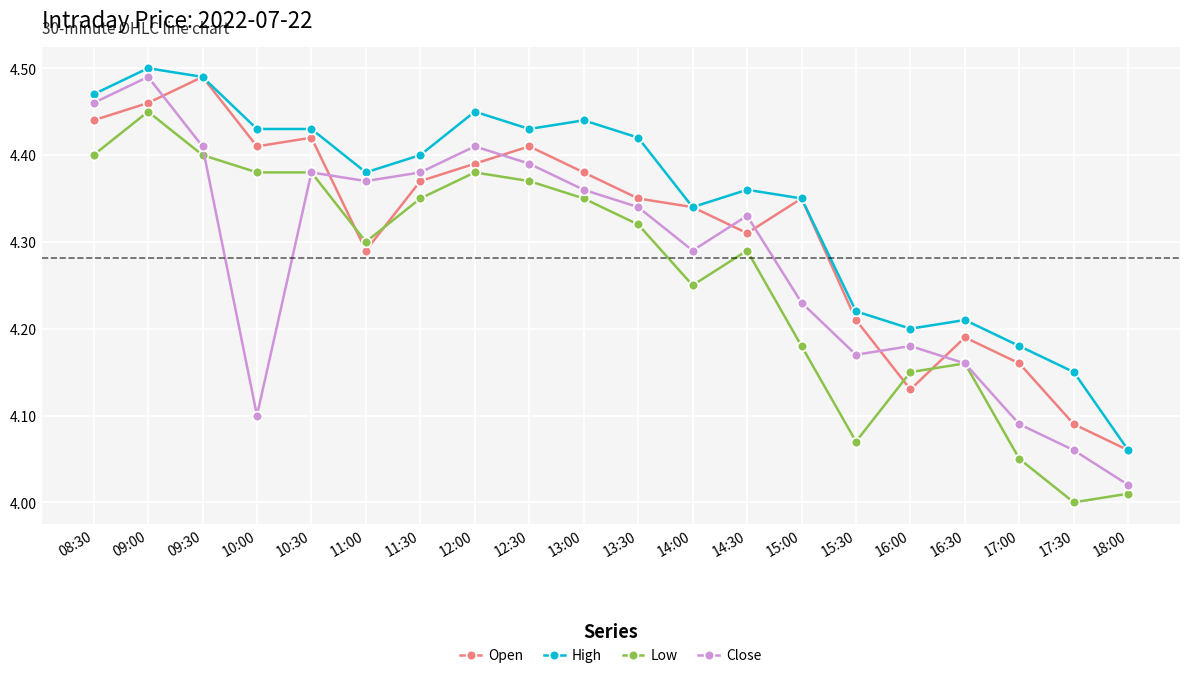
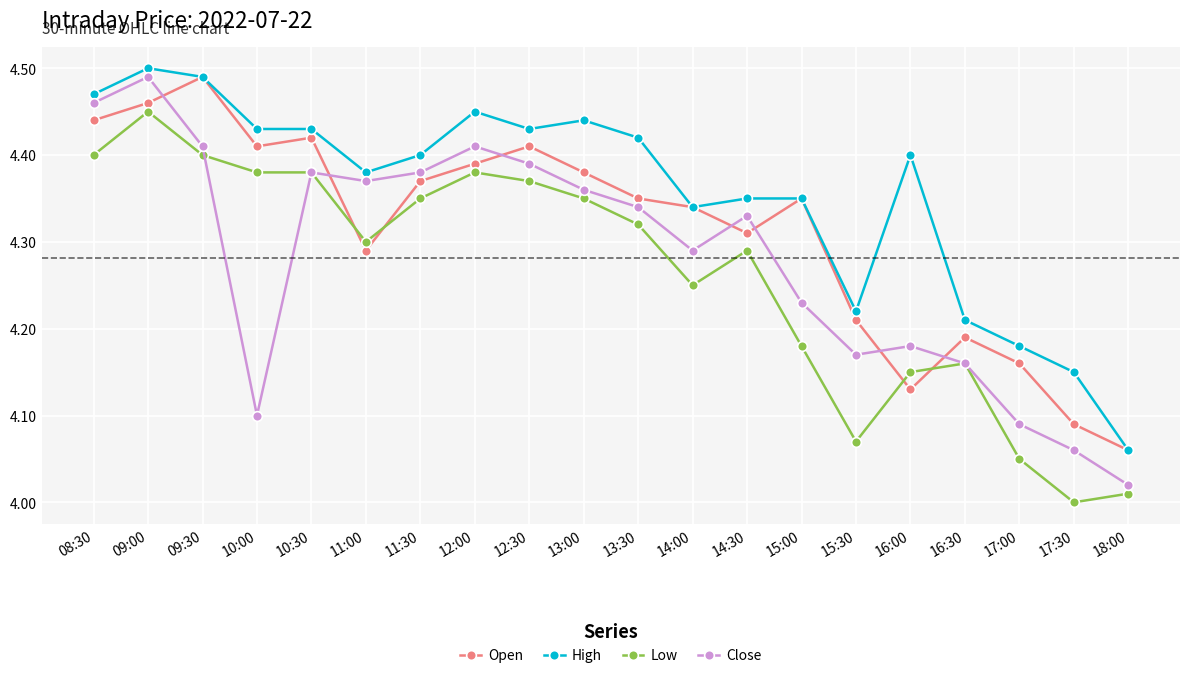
High, 14:30: 4.36 -> 4.35
High, 16:00: 4.2 -> 4.4
